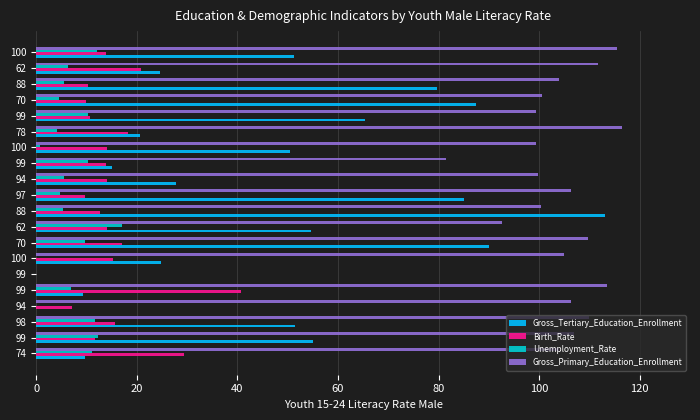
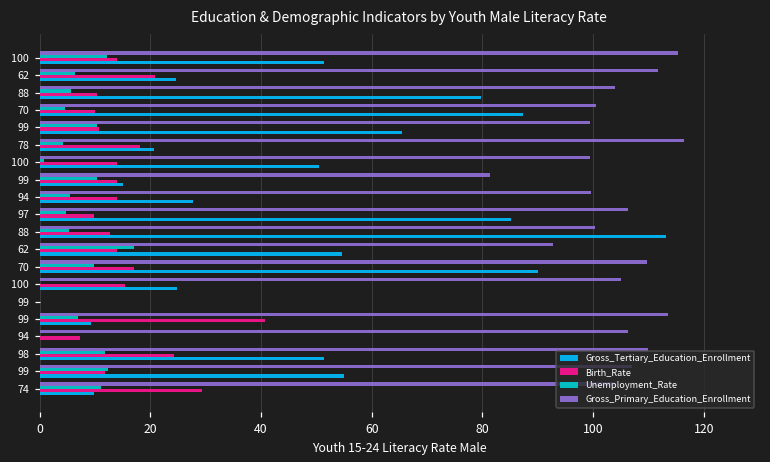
Birth_Rate, 98: 16 -> 24
